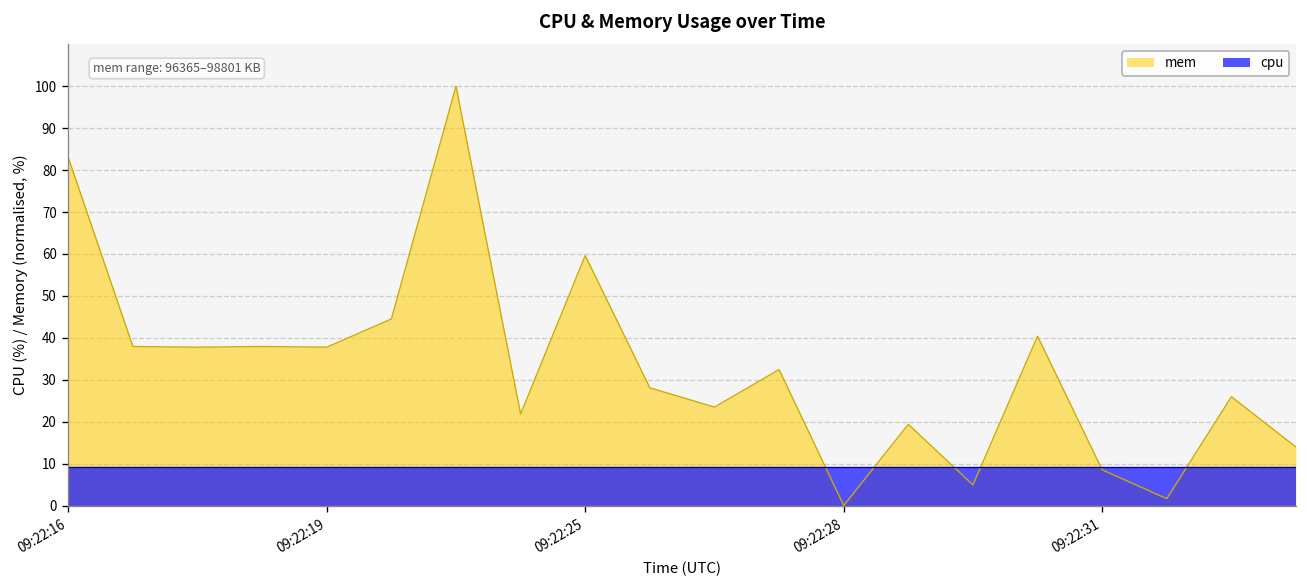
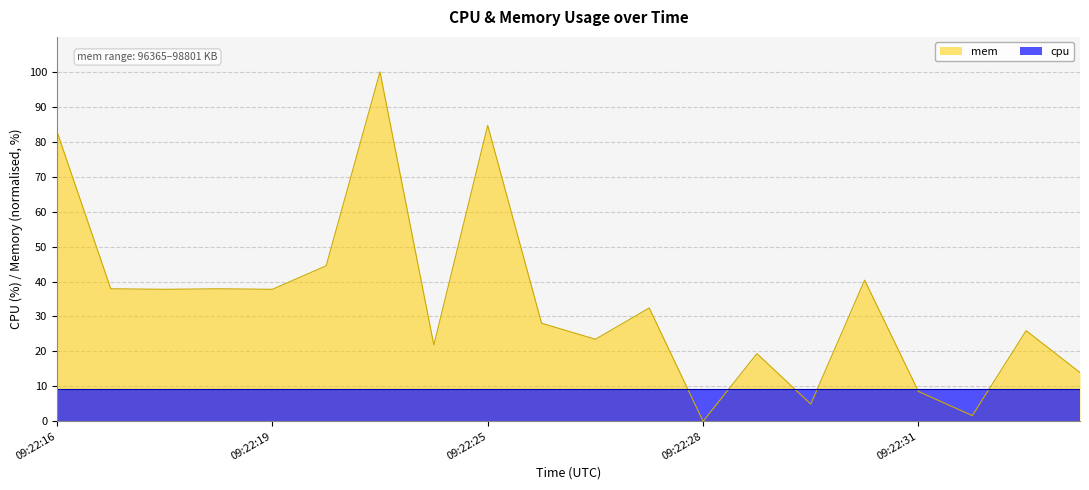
mem, 09:22:25: 60 -> 85
